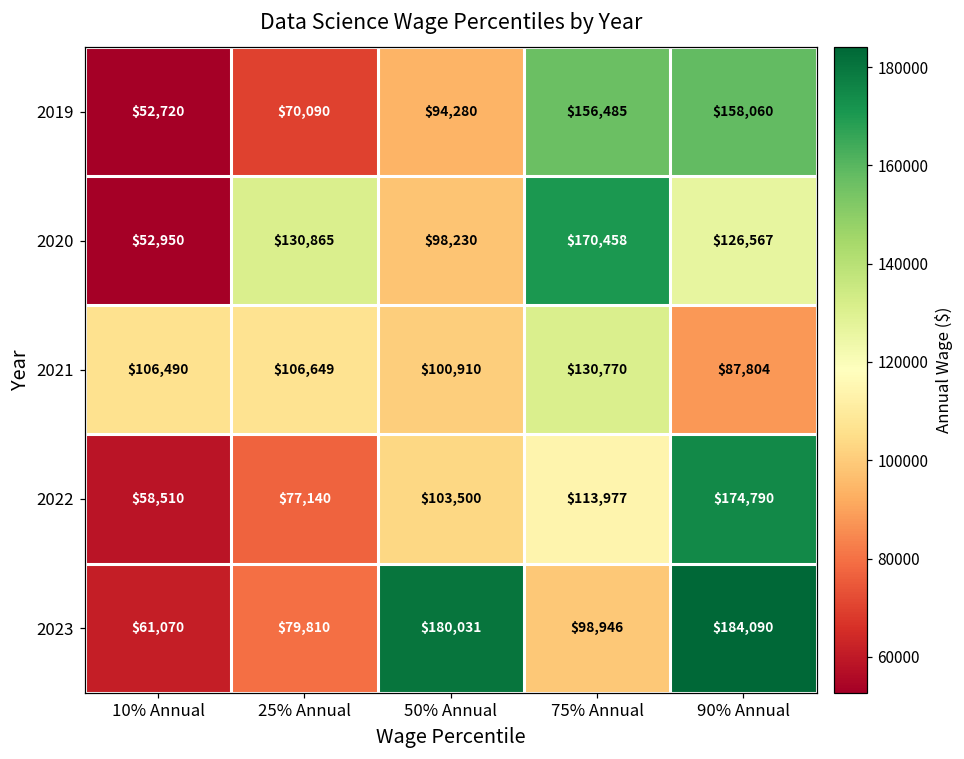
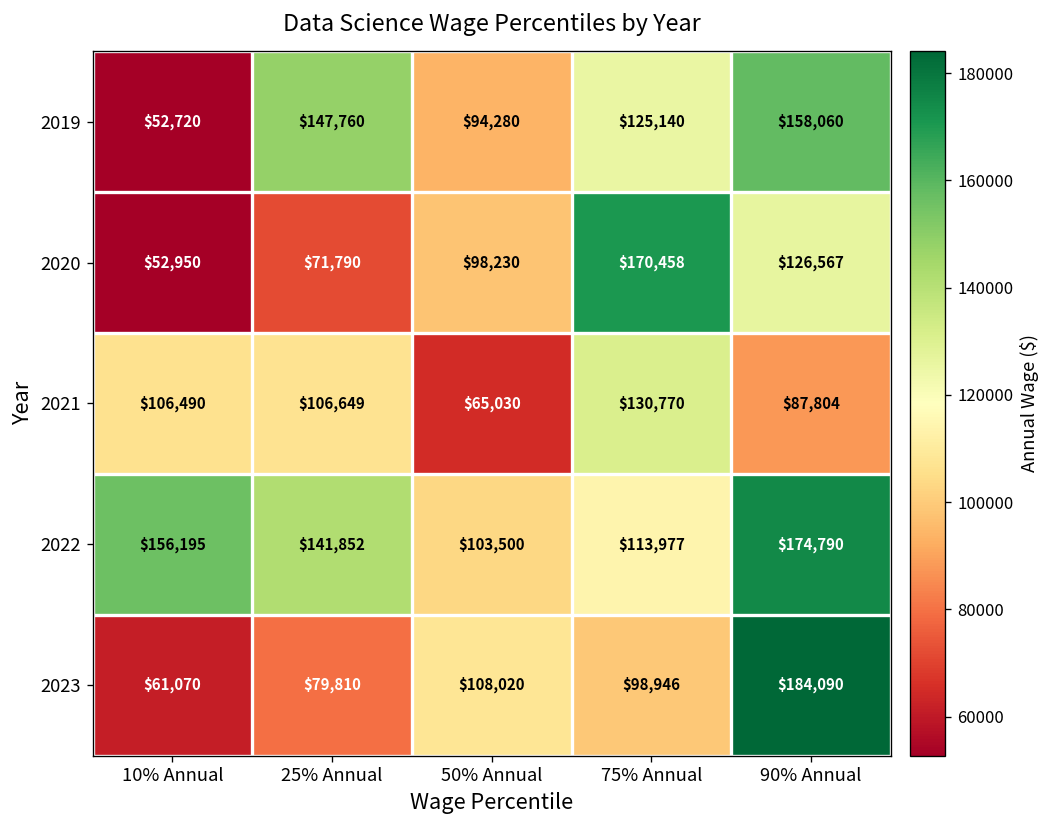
2019, 25% Annual: $70,090 -> $147,760
2019, 75% Annual: $156,485 -> $125,140
2020, 25% Annual: $130,865 -> $71,790
2021, 50% Annual: $100,910 -> $65,030
2022, 10% Annual: $58,510 -> $156,195
2022, 25% Annual: $77,140 -> $141,852
2023, 50% Annual: $180,031 -> $108,020
